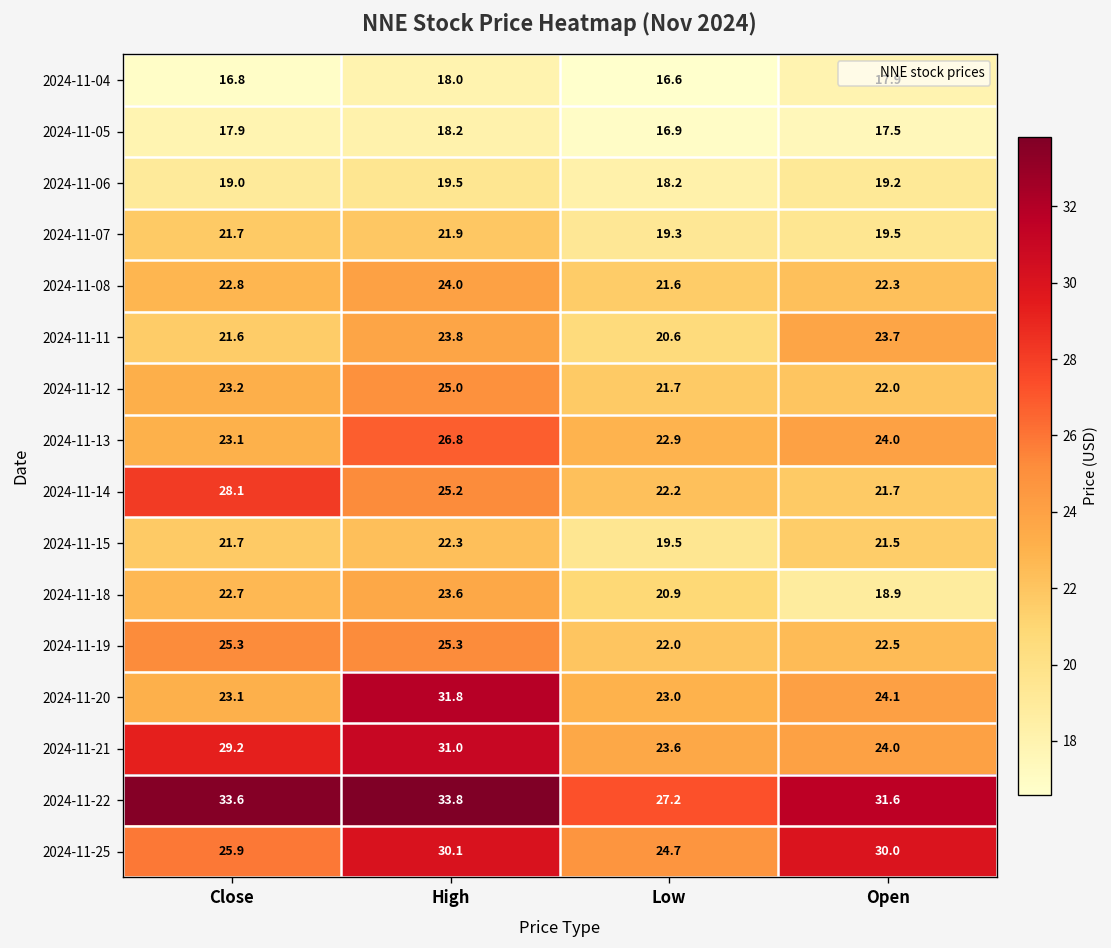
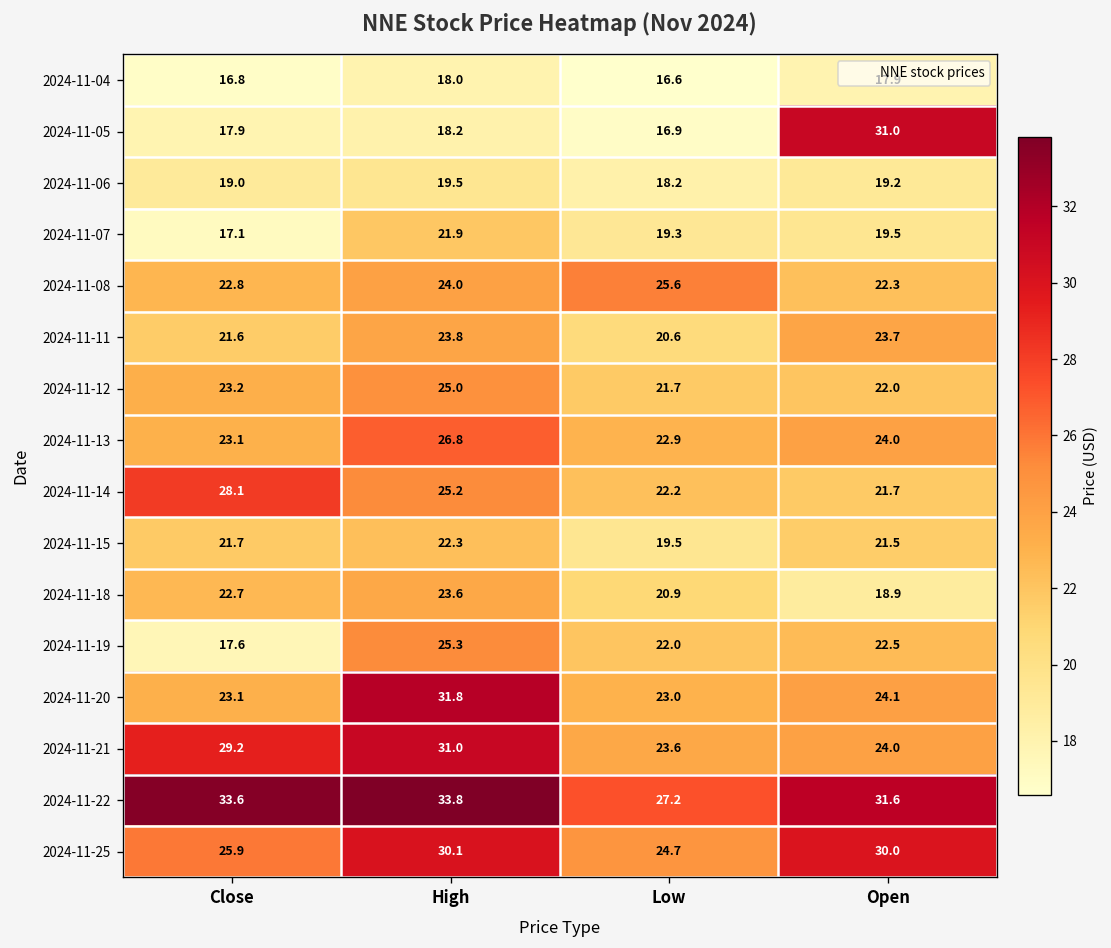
2024-11-05, Open: 17.5 -> 31.0
2024-11-07, Close: 21.7 -> 17.1
2024-11-08, Low: 21.6 -> 25.6
2024-11-19, Close: 25.3 -> 17.6
